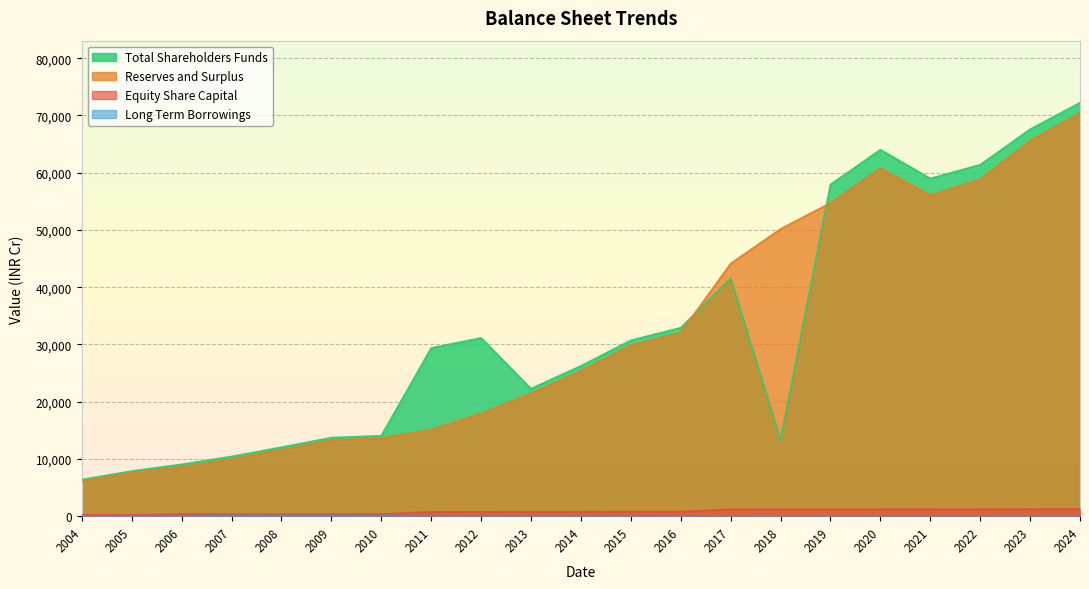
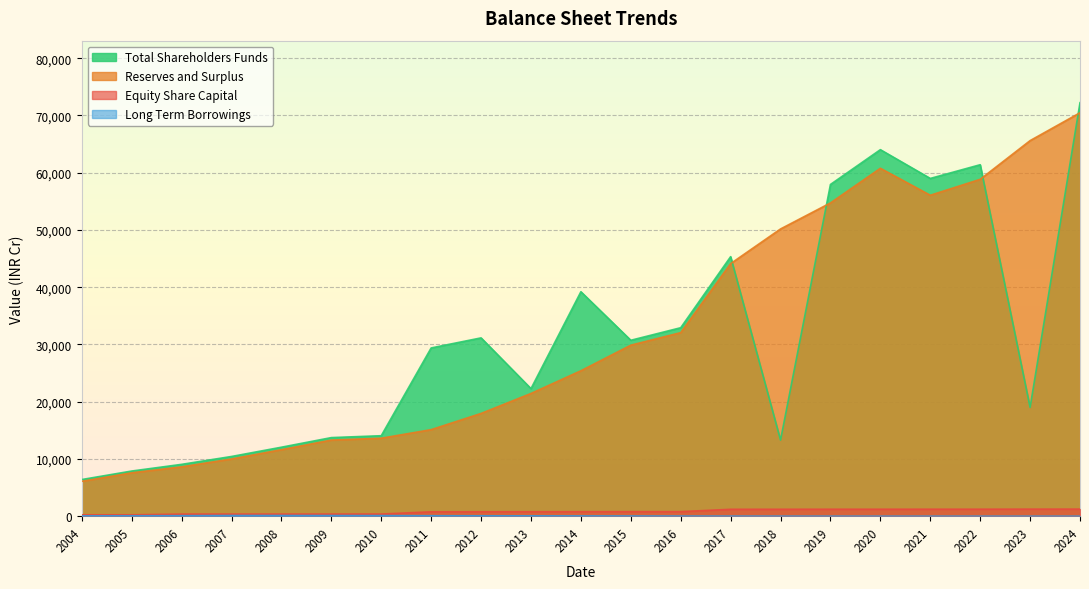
Total Shareholders Funds, 2014: 26,000 -> 39,000
Total Shareholders Funds, 2017: 42,000 -> 45,000
Total Shareholders Funds, 2023: 68,000 -> 19,000
